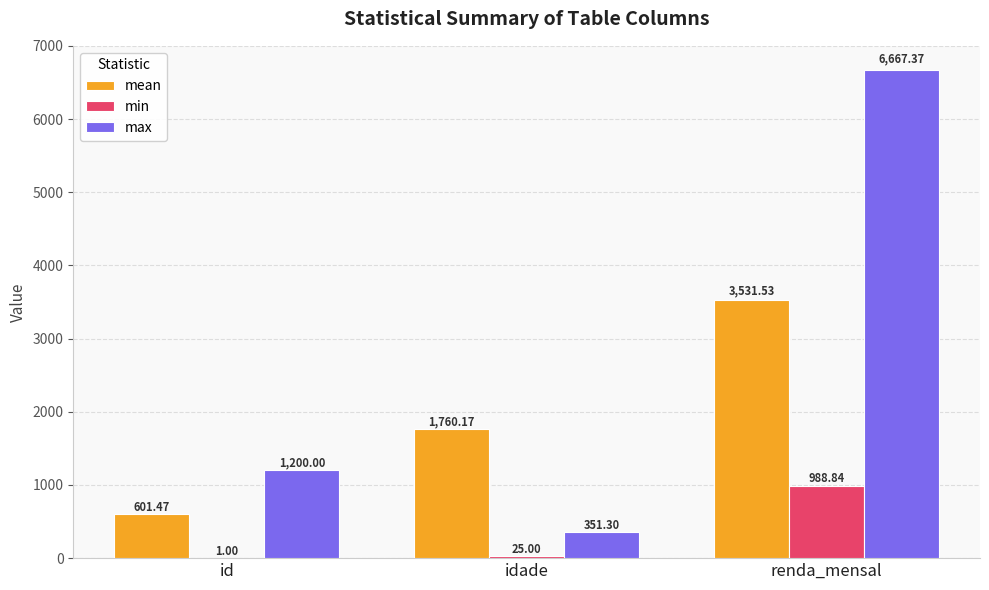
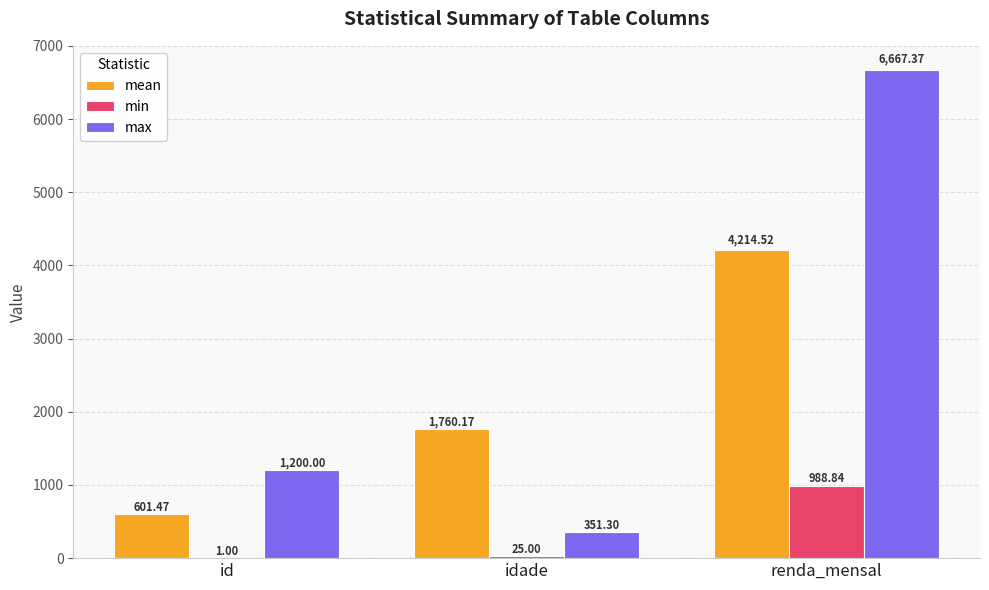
mean, renda_mensal: 3,531.53 -> 4,214.52
